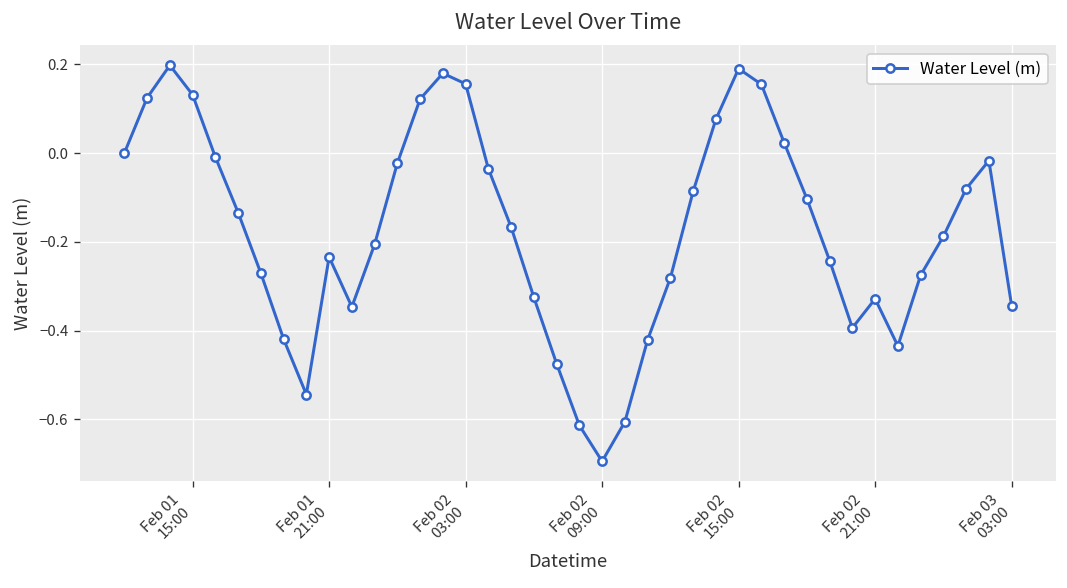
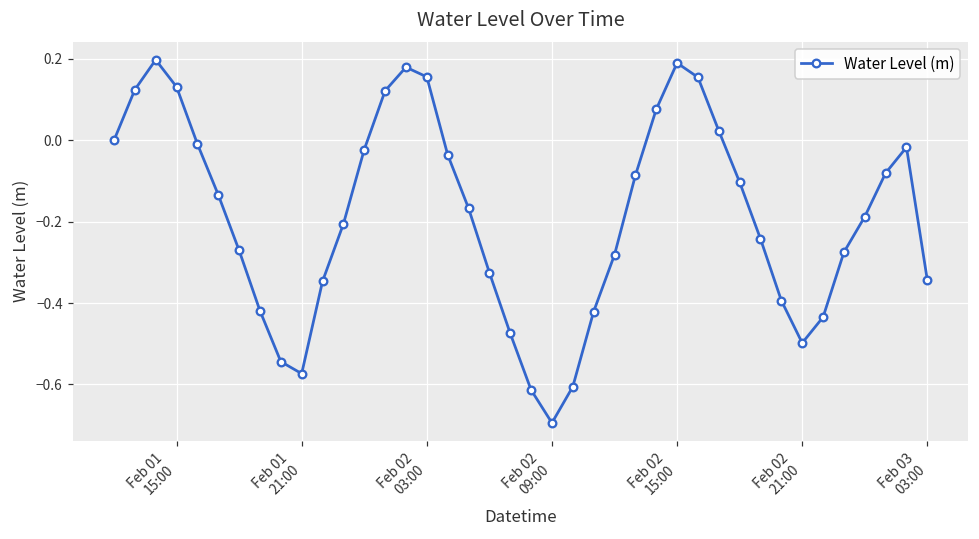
Feb 01 21:00: -0.23 -> -0.57
Feb 02 21:00: -0.33 -> -0.50
